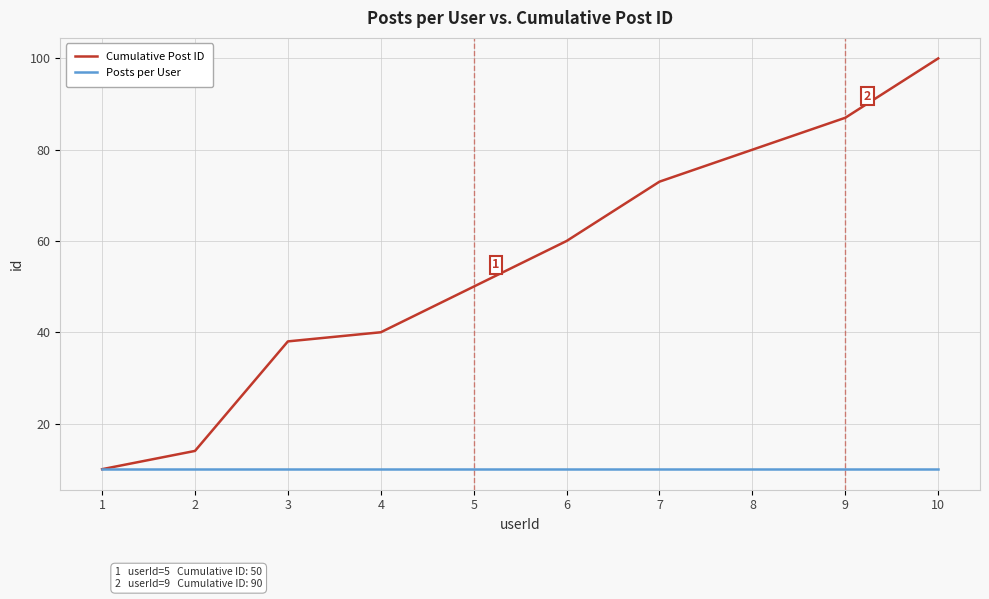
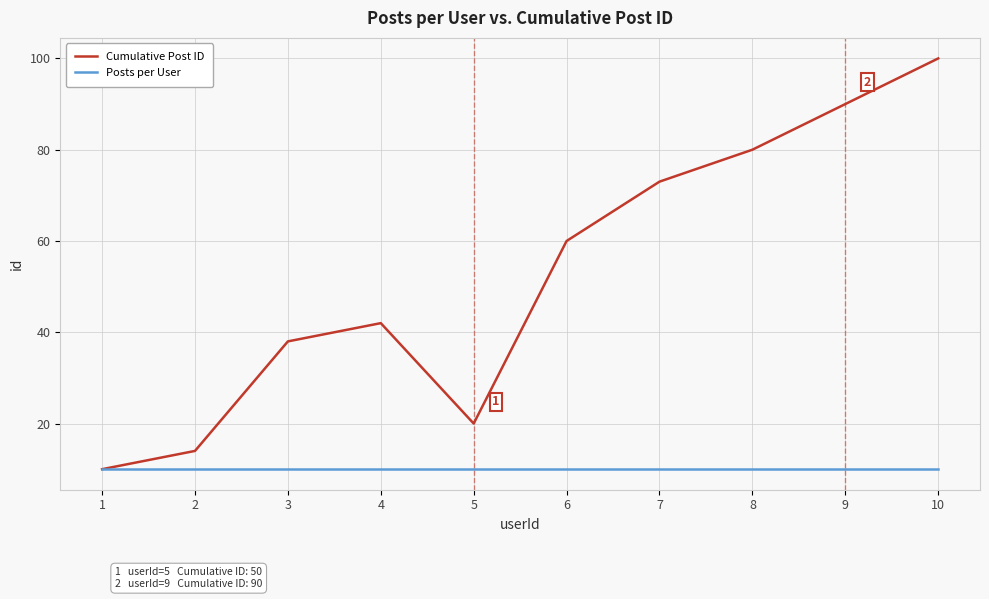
Cumulative Post ID, 4: 40 -> 42
Cumulative Post ID, 5: 50 -> 20
Cumulative Post ID, 9: 87 -> 90
